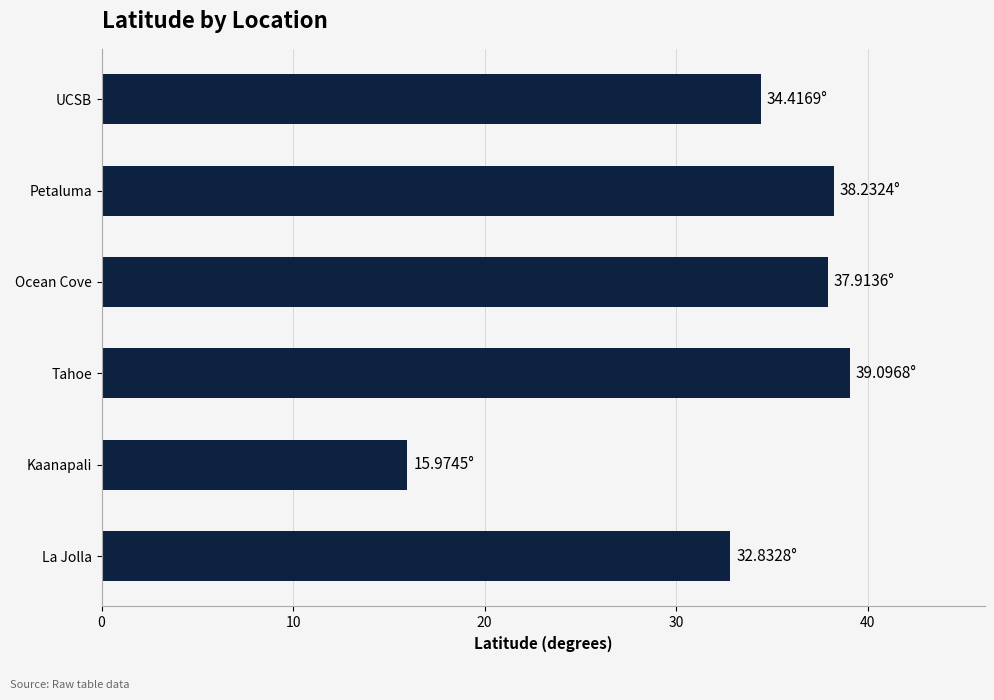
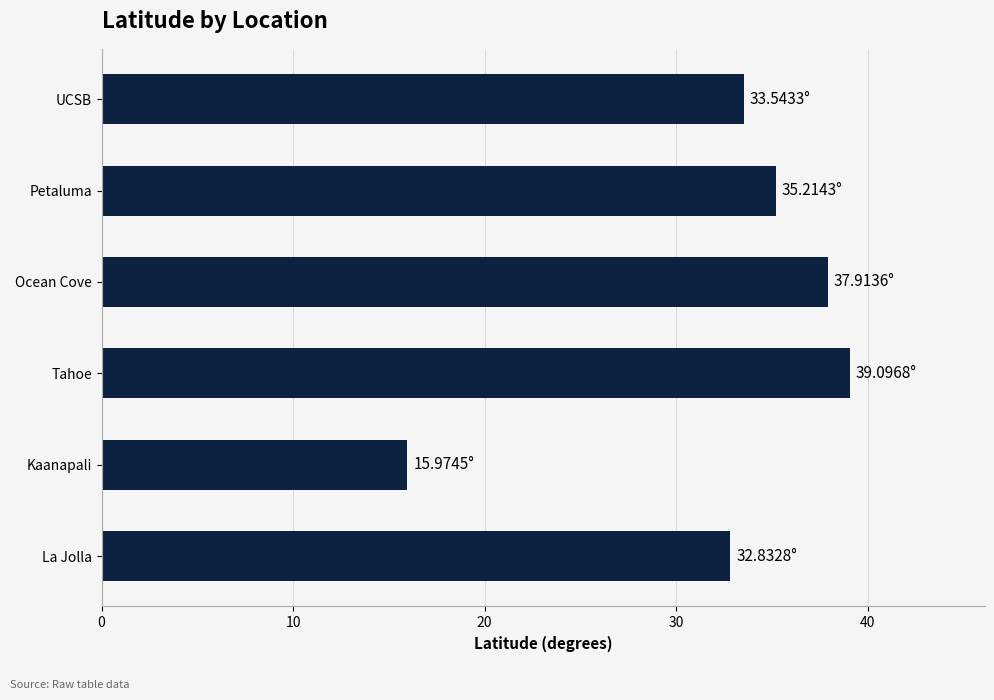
UCSB: 34.4169° -> 33.5433°
Petaluma: 38.2324° -> 35.2143°
